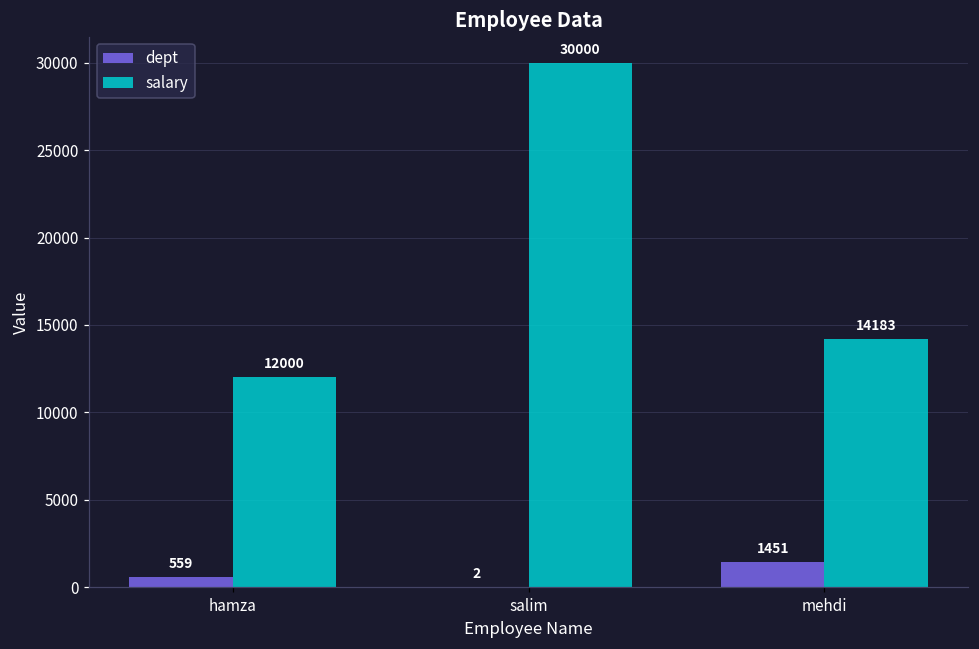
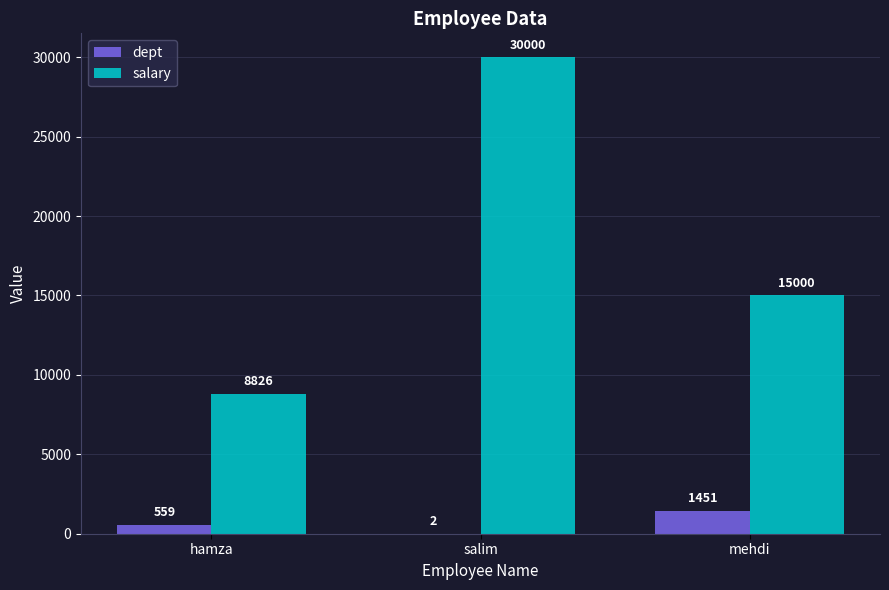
salary, hamza: 12000 -> 8826
salary, mehdi: 14183 -> 15000
